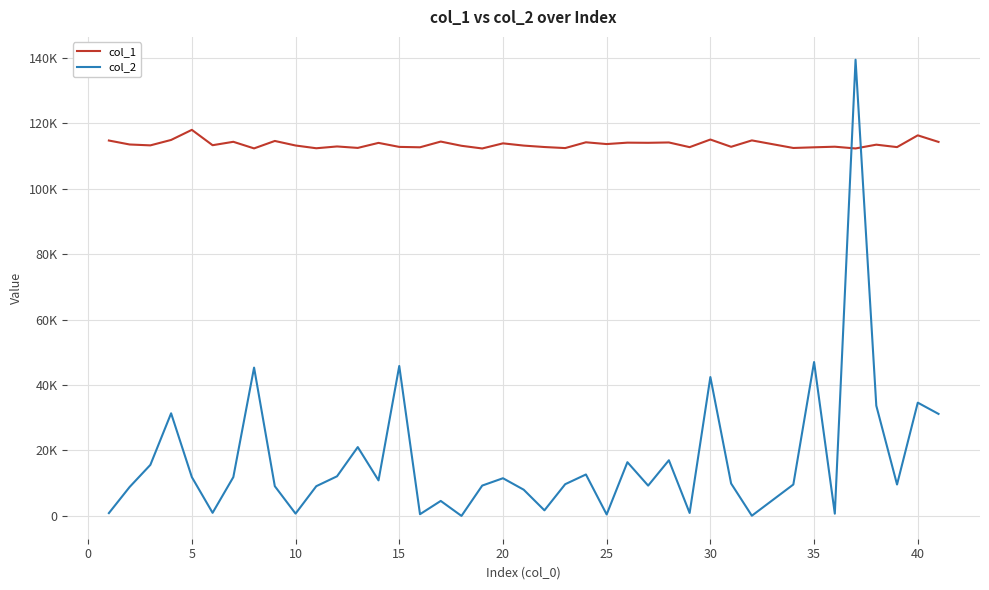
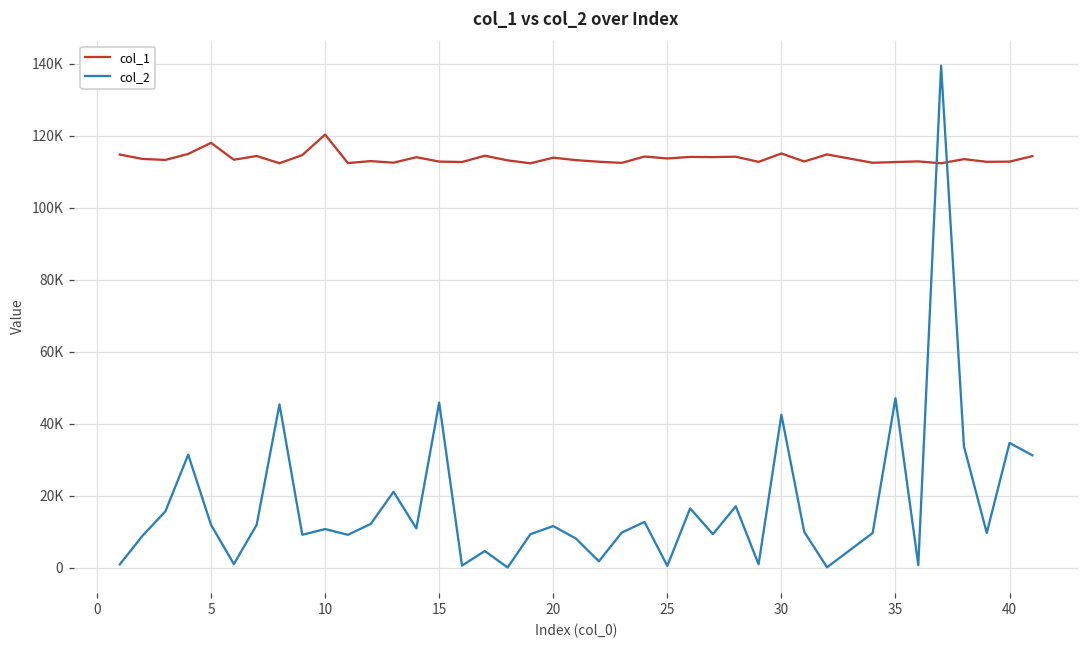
col_1, 10: 113000 -> 120000
col_2, 10: 1000 -> 11000
col_1, 40: 116000 -> 113000
